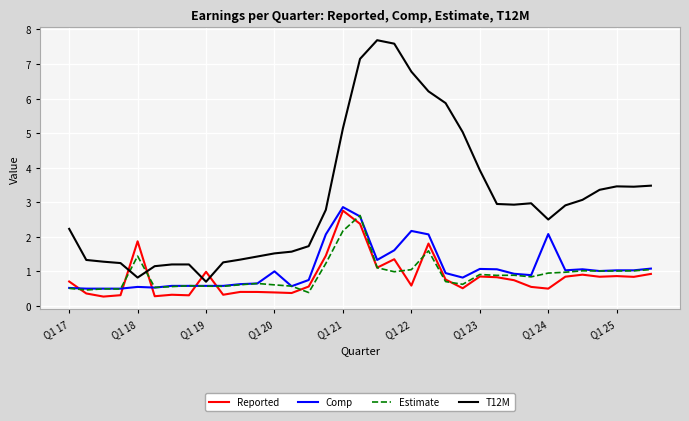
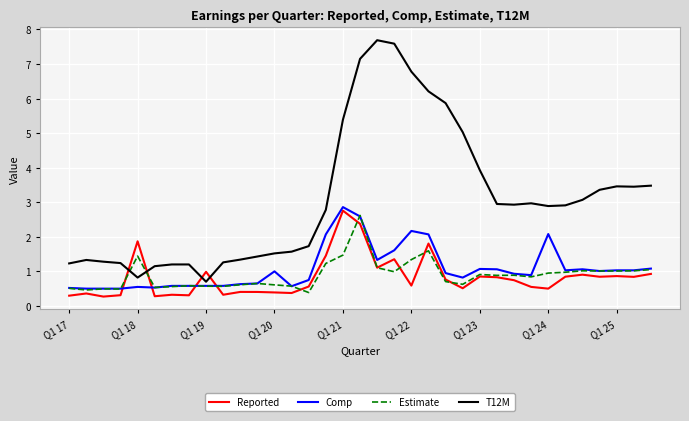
Reported, Q1 17: 0.7 -> 0.3
T12M, Q1 17: 2.2 -> 1.2
Estimate, Q1 21: 2.2 -> 1.5
T12M, Q1 21: 5.1 -> 5.4
Estimate, Q1 22: 1.1 -> 1.3
T12M, Q1 24: 2.5 -> 2.9
